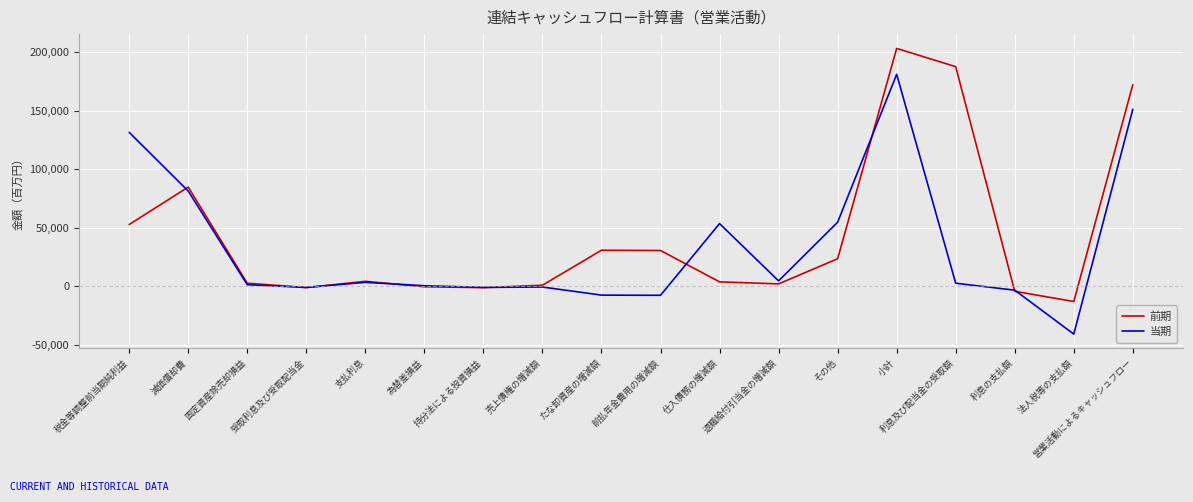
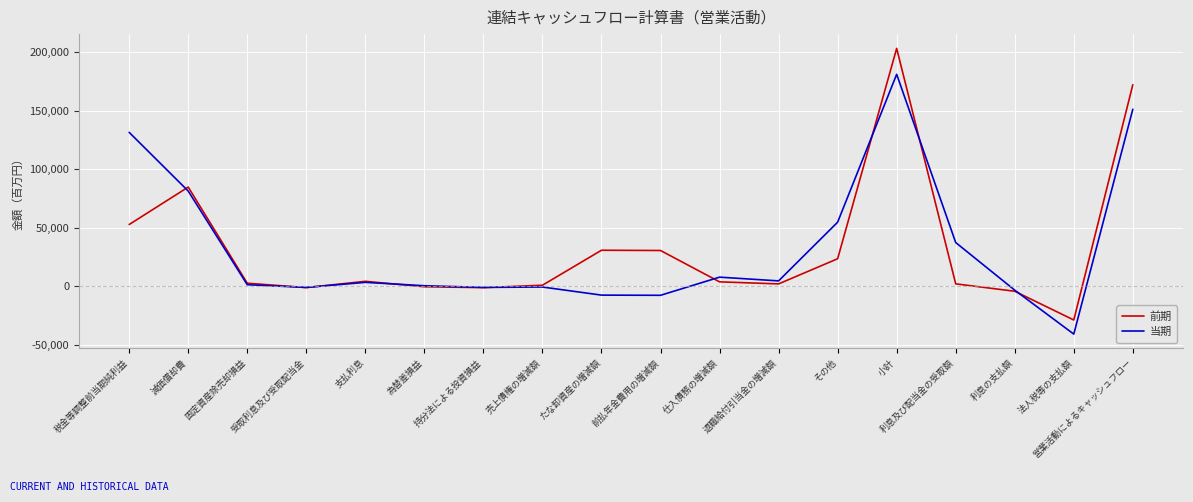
当期, 仕入債務の増減額: 54,000 -> 8,000
前期, 利息及び配当金の受取額: 188,000 -> 2,000
当期, 利息及び配当金の受取額: 3,000 -> 37,000
前期, 法人税等の支払額: -13,000 -> -29,000
